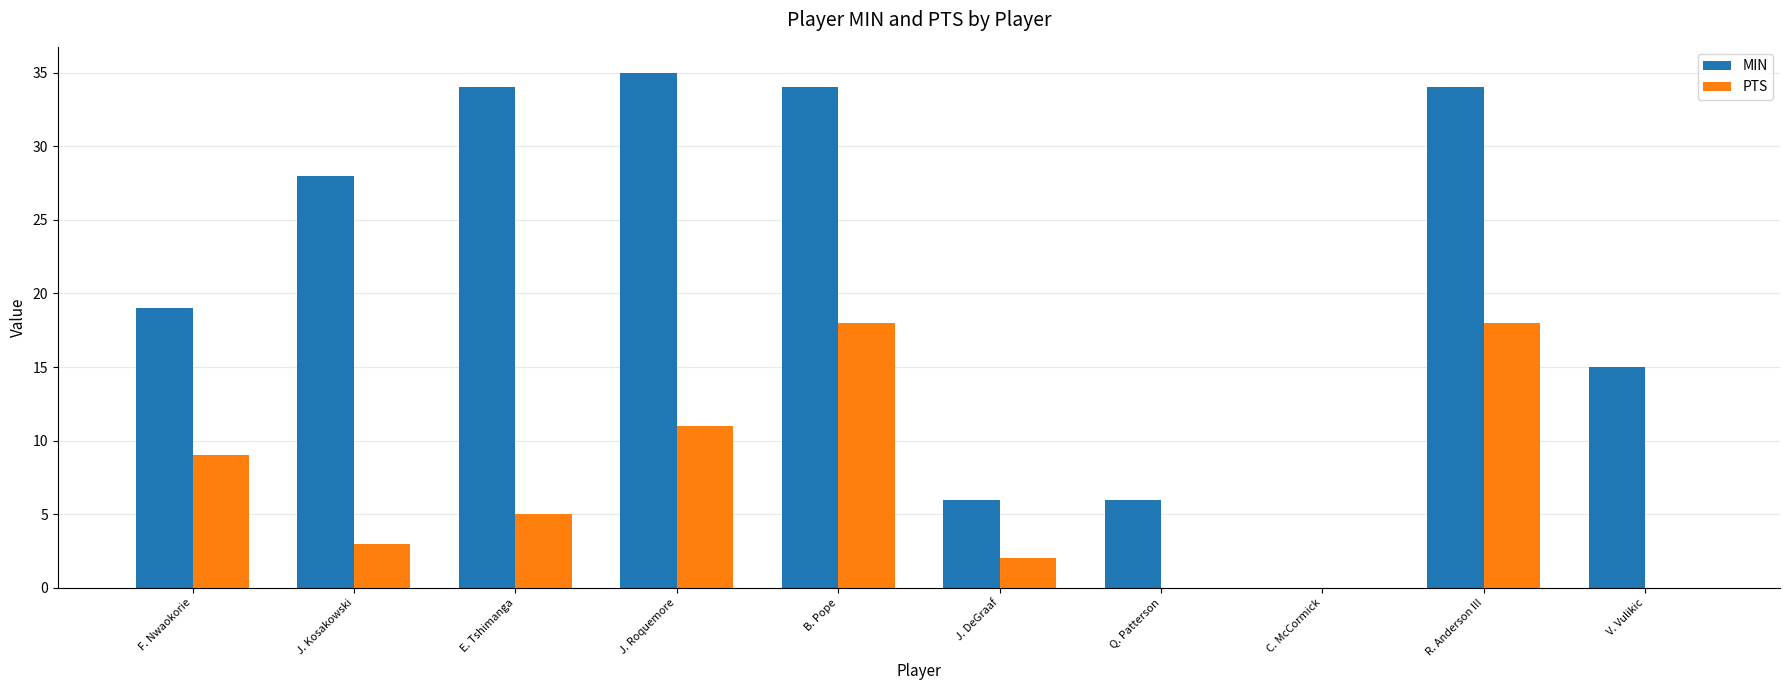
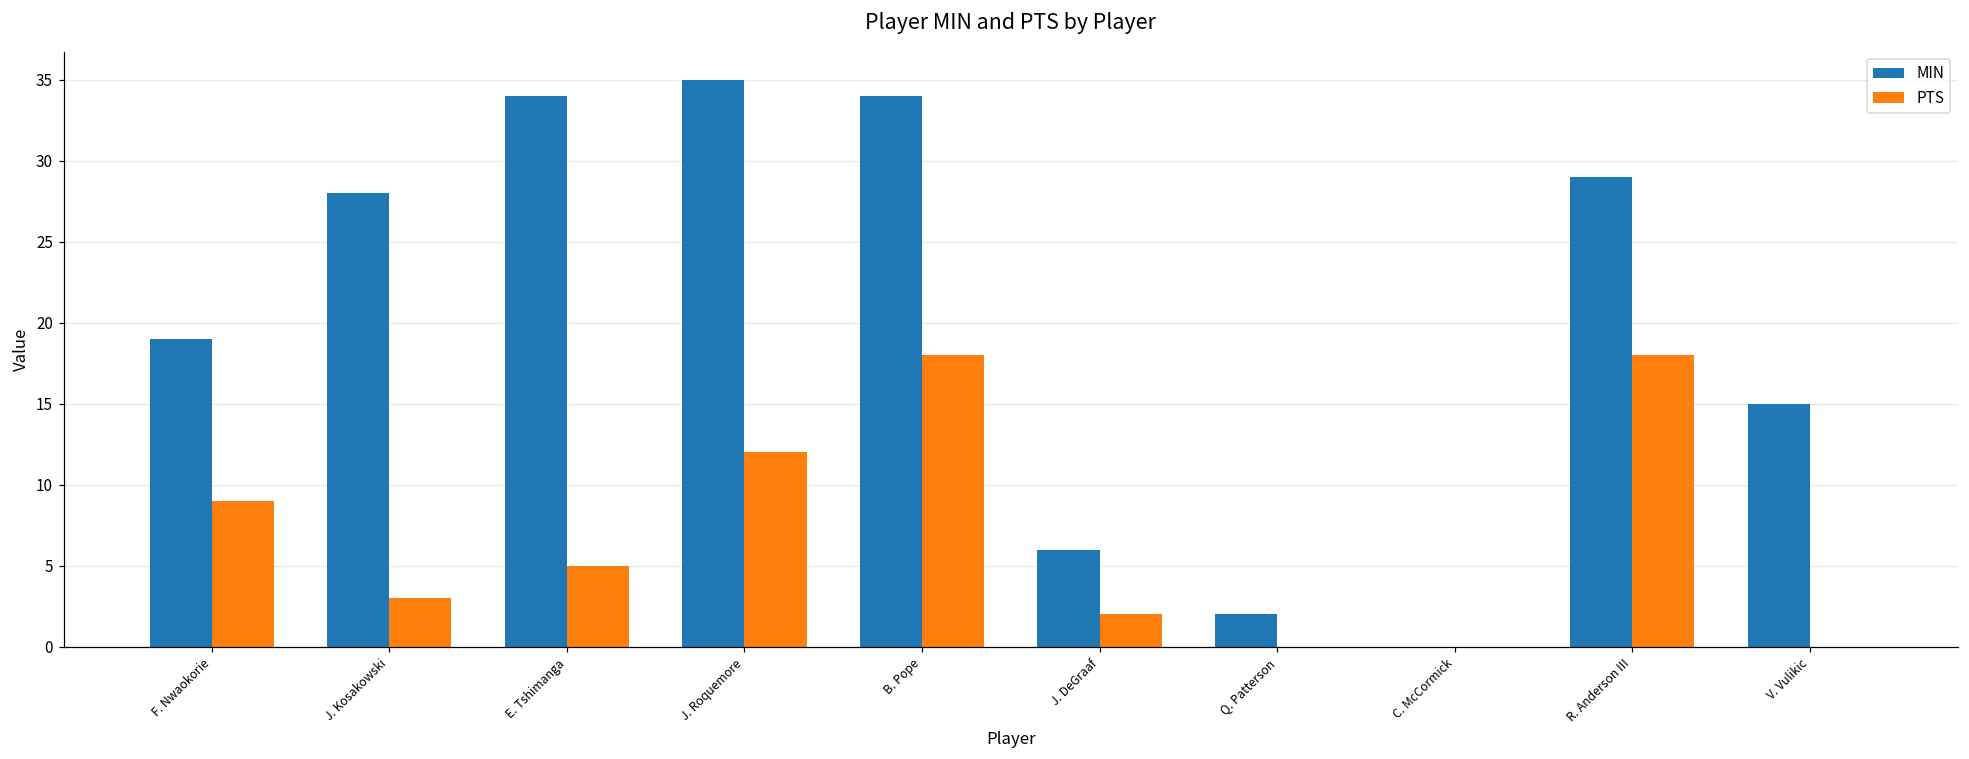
PTS, J. Roquemore: 11 -> 12
MIN, Q. Patterson: 6 -> 2
MIN, R. Anderson III: 34 -> 29
